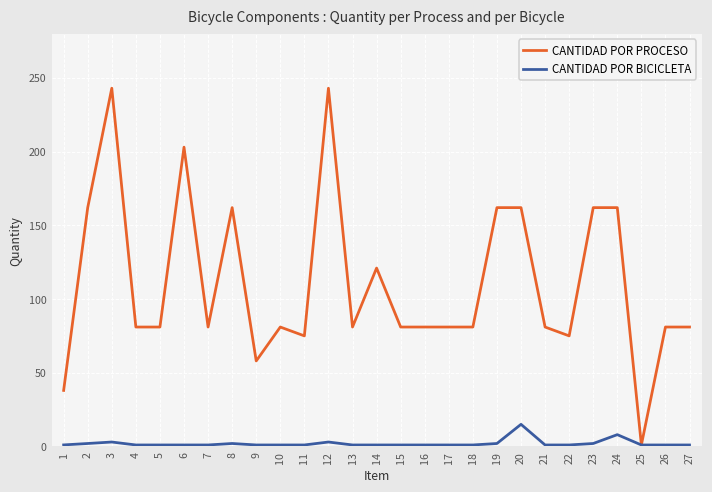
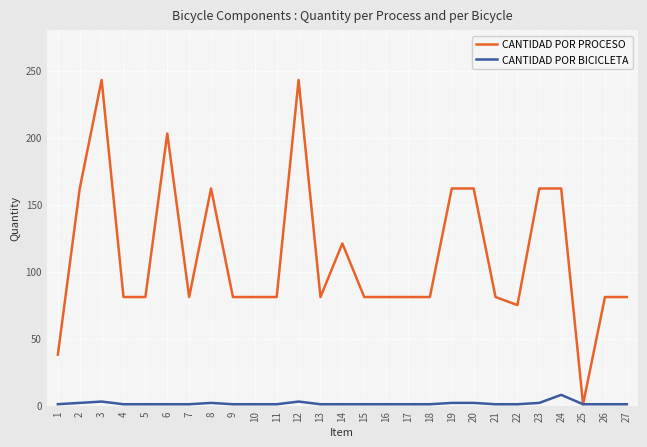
CANTIDAD POR PROCESO, 9: 58 -> 81
CANTIDAD POR PROCESO, 11: 75 -> 81
CANTIDAD POR BICICLETA, 20: 15 -> 2
